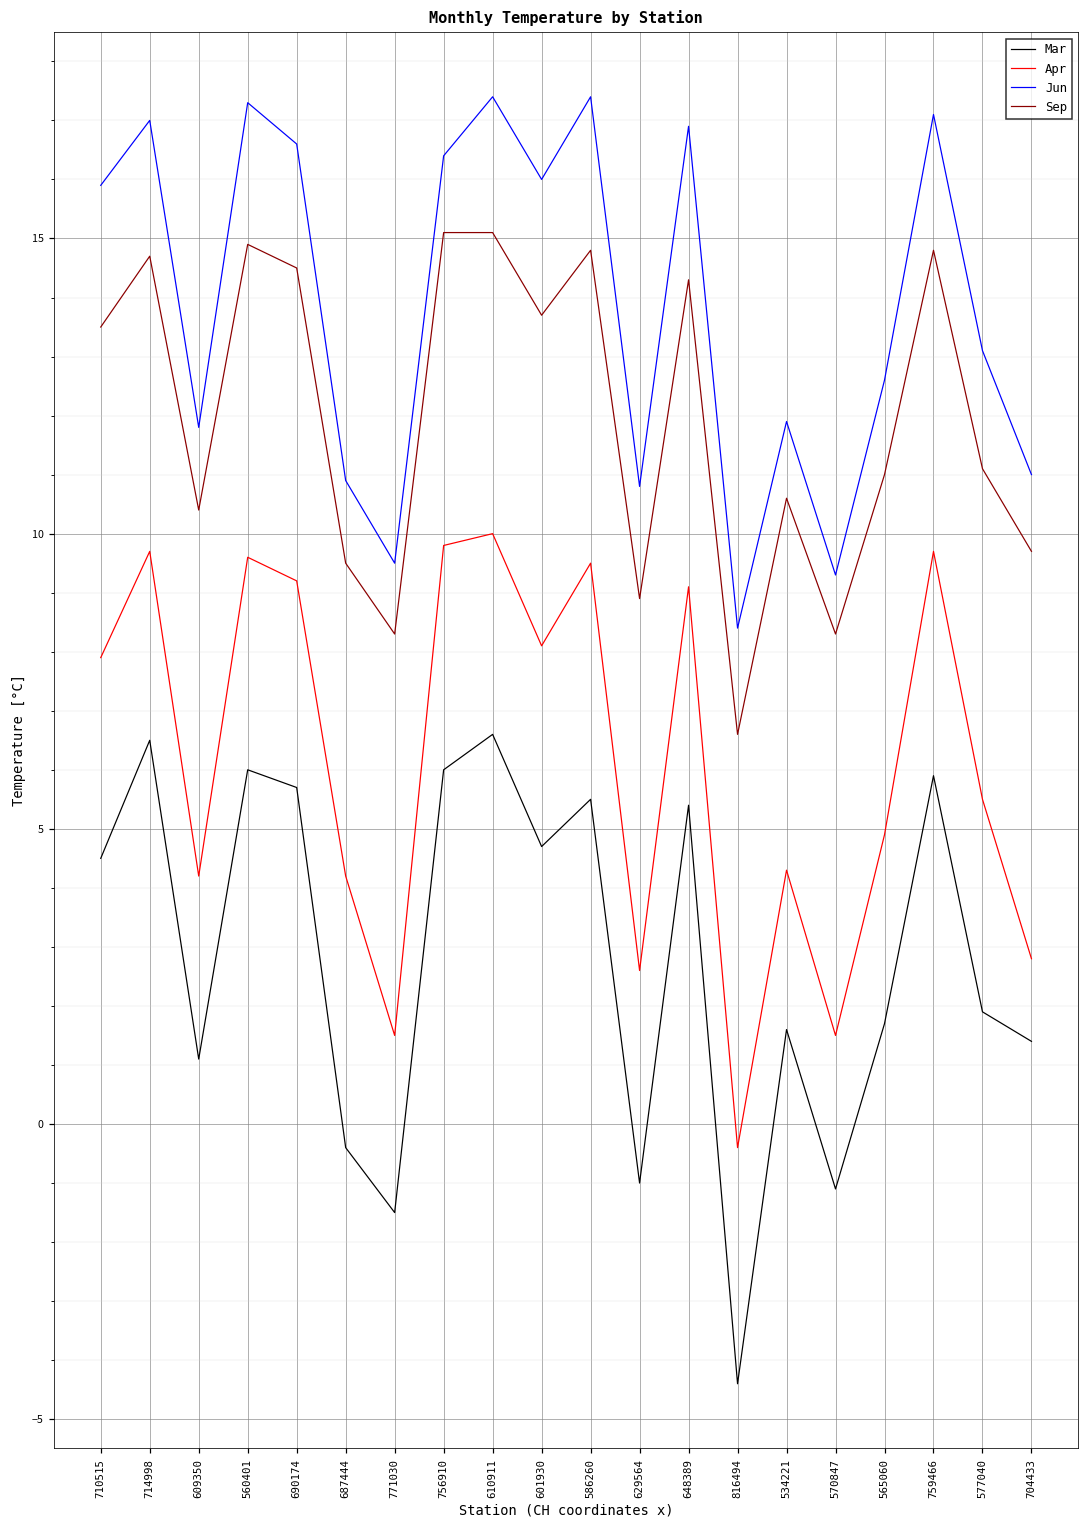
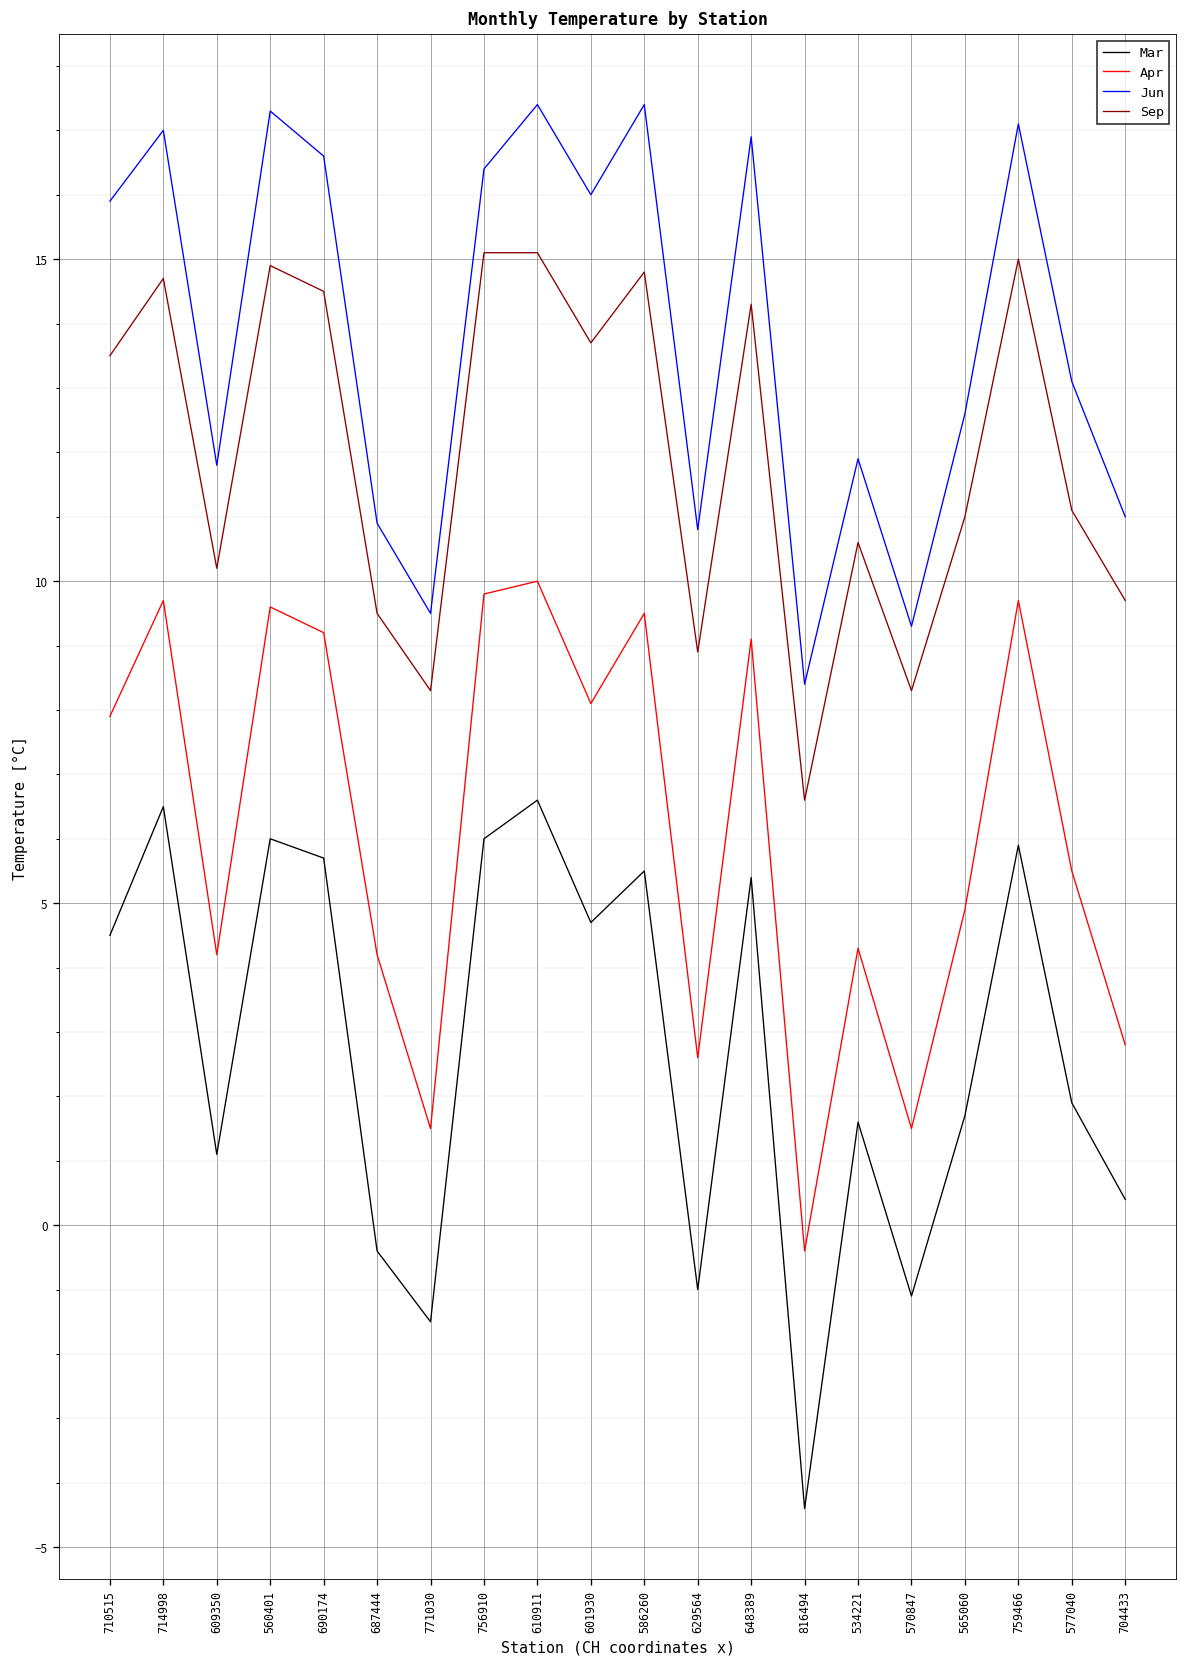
Sep, 609350: 10.4 -> 10.2
Sep, 759466: 14.8 -> 15.0
Mar, 704433: 1.4 -> 0.4
